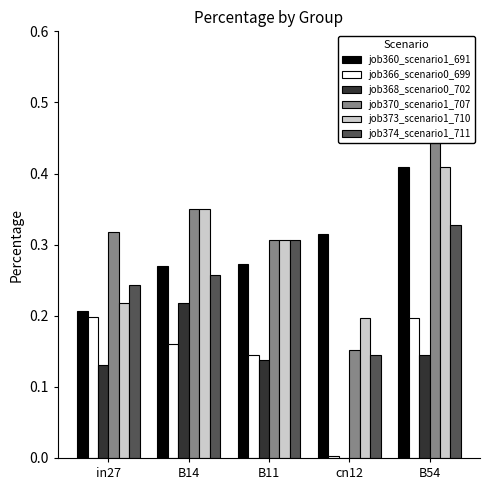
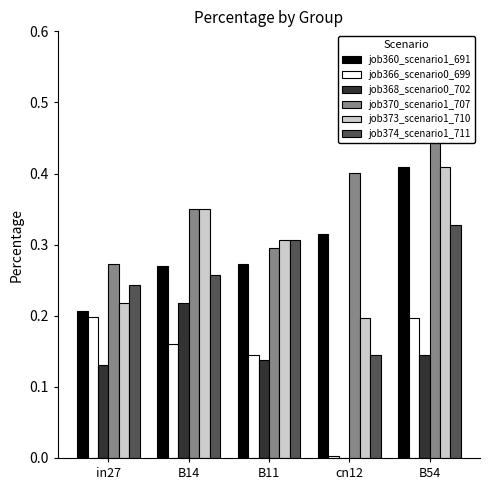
job370_scenario1_707, in27: 0.32 -> 0.27
job370_scenario1_707, B11: 0.31 -> 0.29
job370_scenario1_707, cn12: 0.15 -> 0.40
